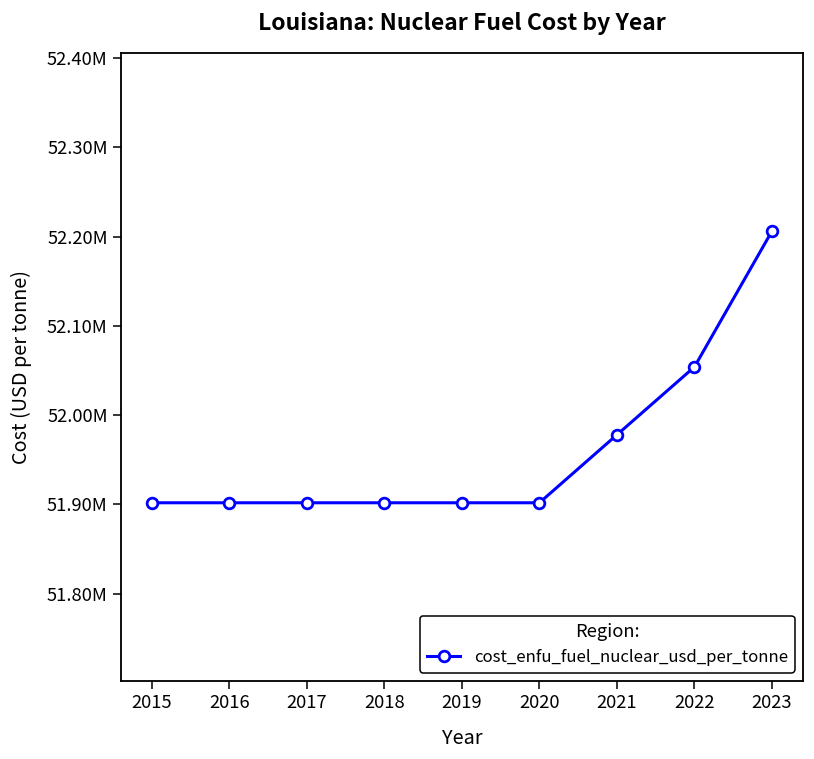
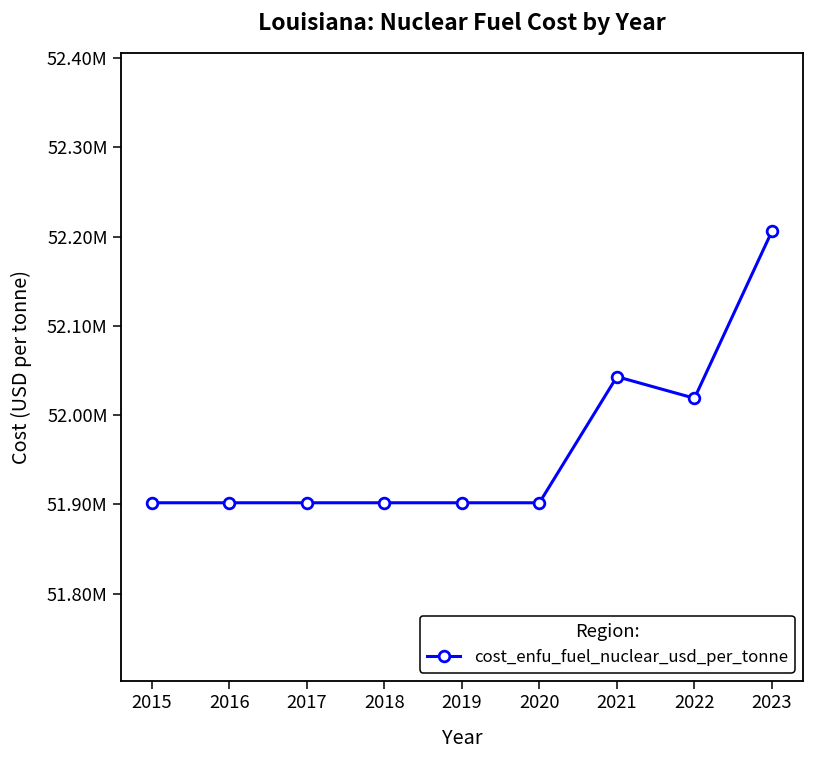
2021: 51980000 -> 52040000
2022: 52050000 -> 52020000
